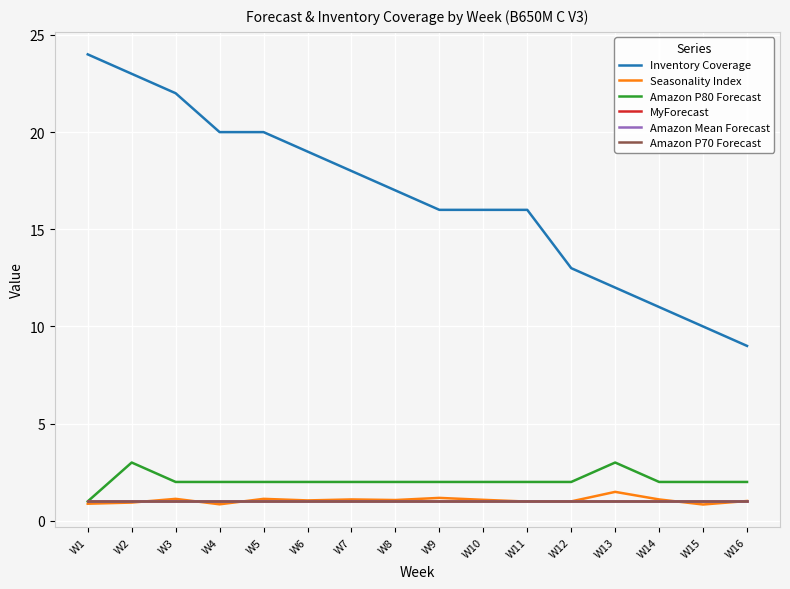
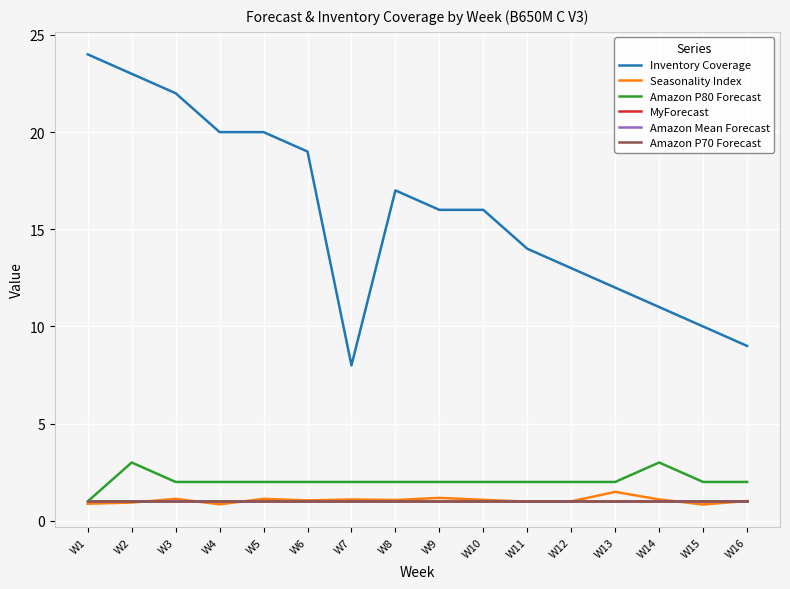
Inventory Coverage, W7: 18 -> 8
Inventory Coverage, W11: 16 -> 14
Amazon P80 Forecast, W13: 3 -> 2
Amazon P80 Forecast, W14: 2 -> 3
